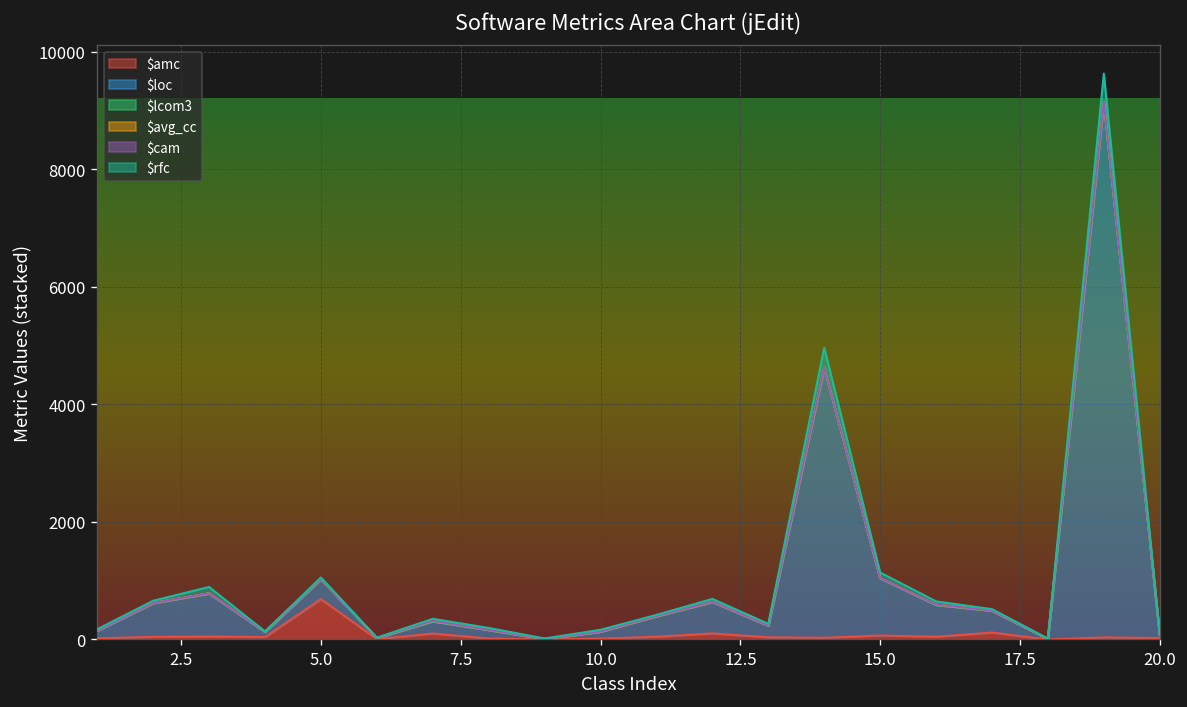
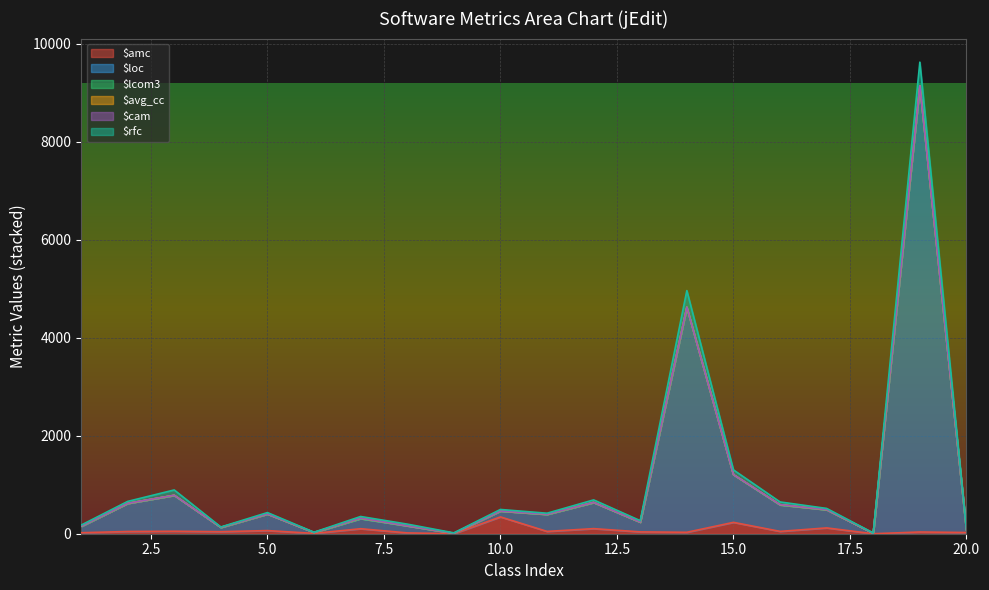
$amc, 5.0: 700 -> 100
$amc, 10.0: 0 -> 300
$amc, 15.0: 100 -> 200
